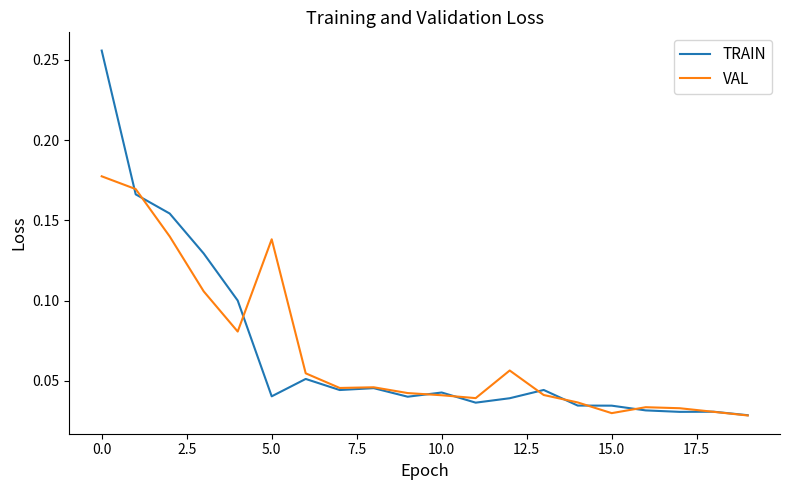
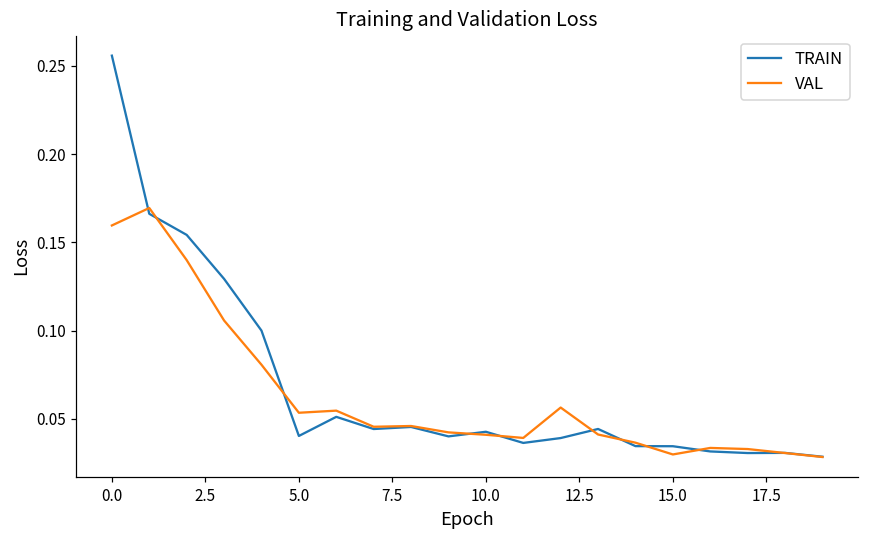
VAL, 0.0: 0.177 -> 0.160
VAL, 5.0: 0.138 -> 0.054
